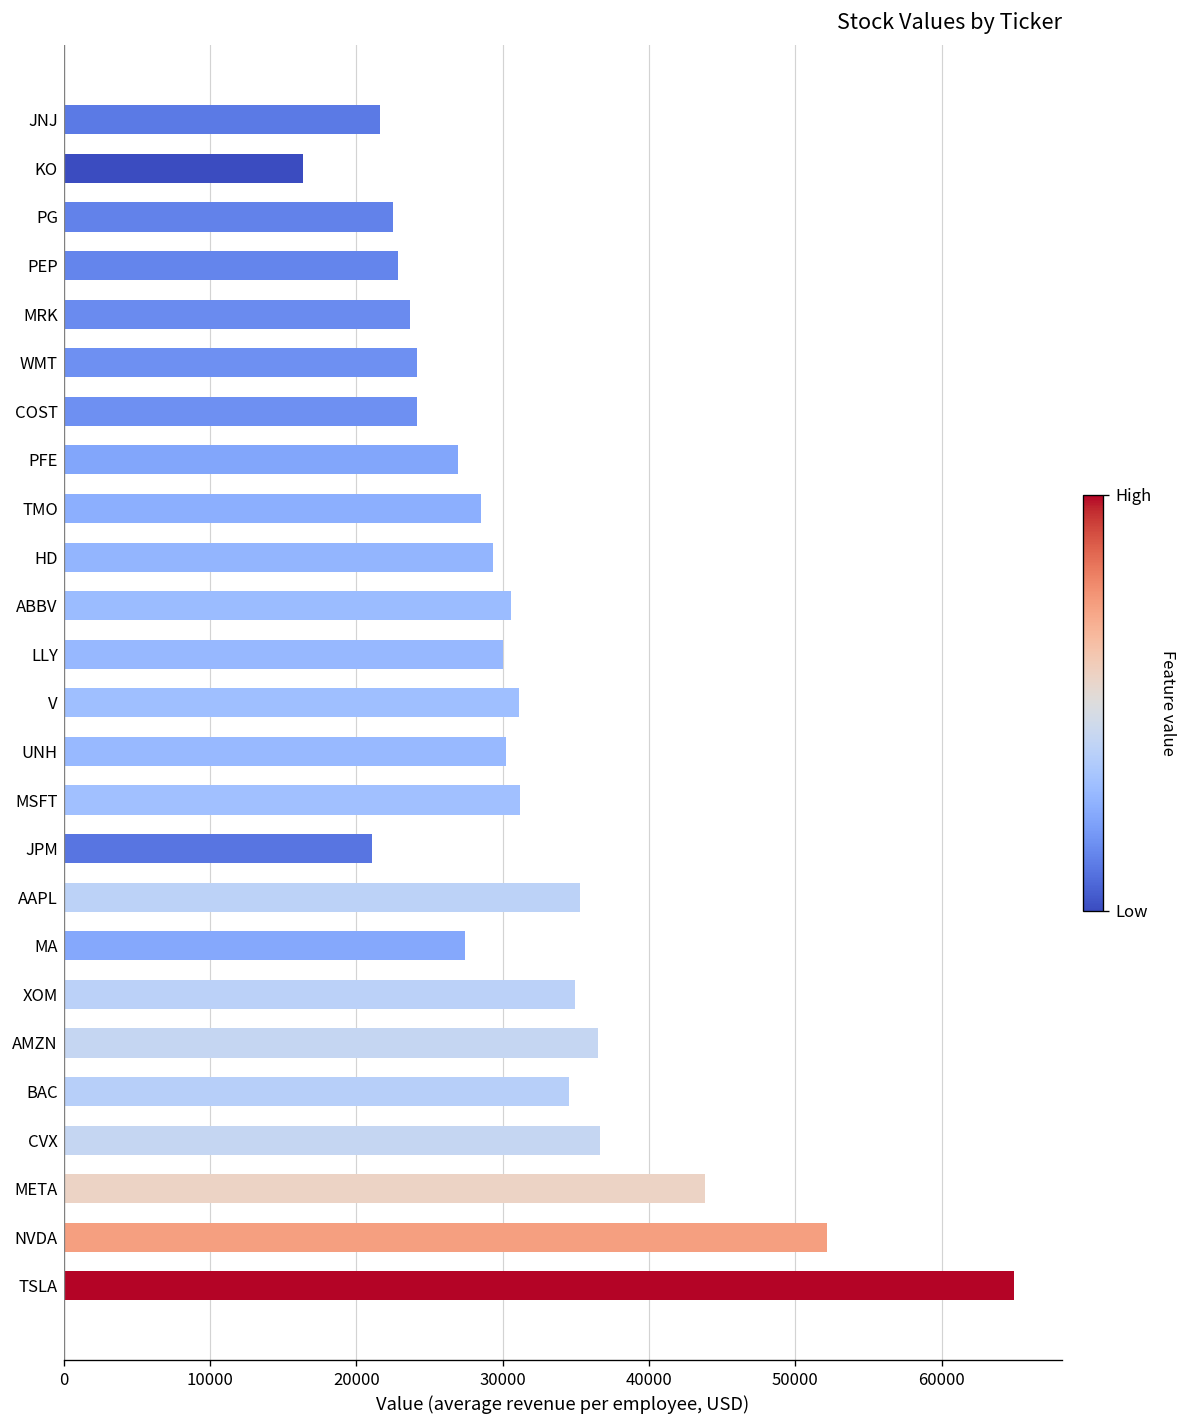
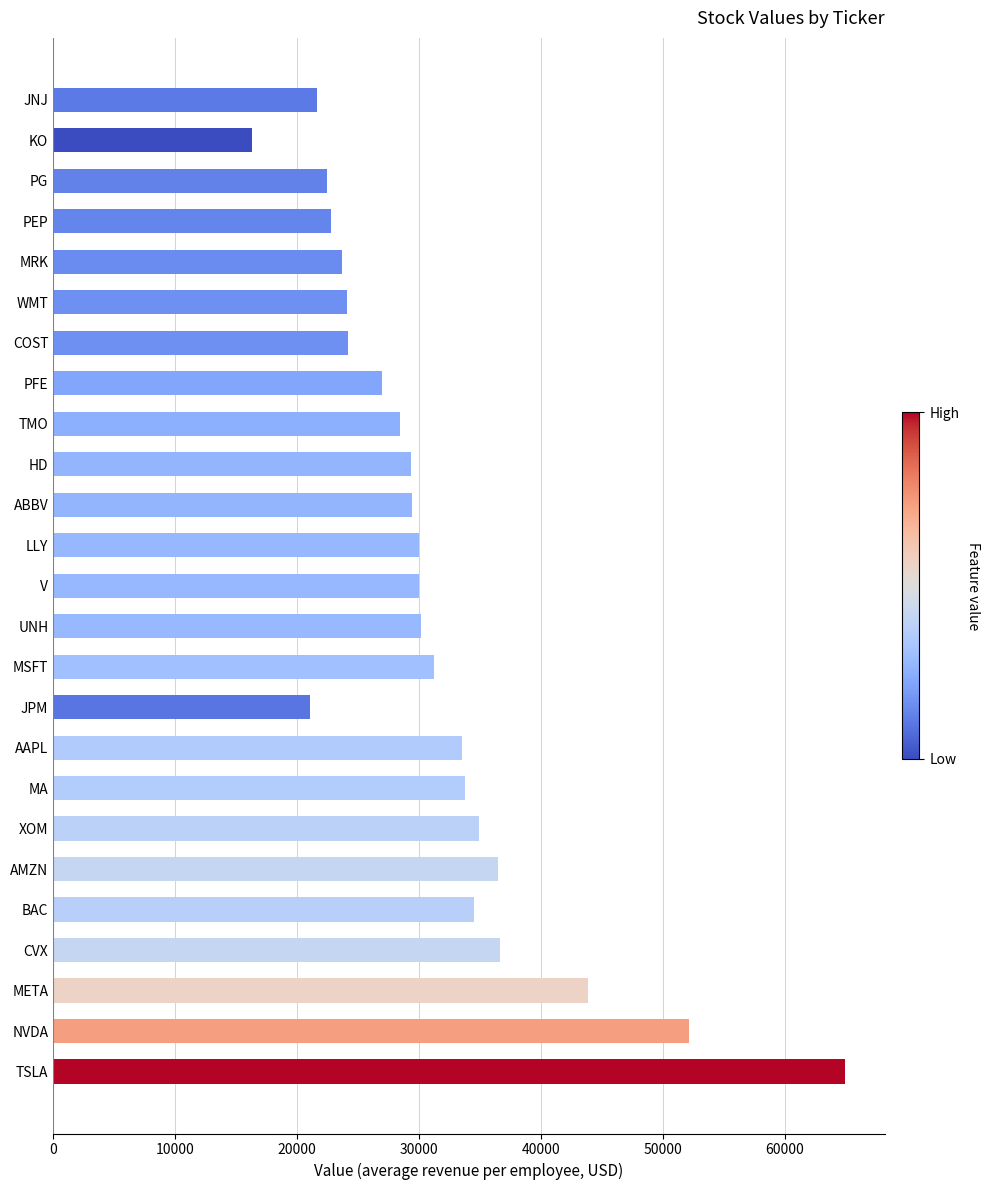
ABBV: 30600 -> 29400
V: 31100 -> 30000
AAPL: 35300 -> 33500
MA: 27500 -> 33700
